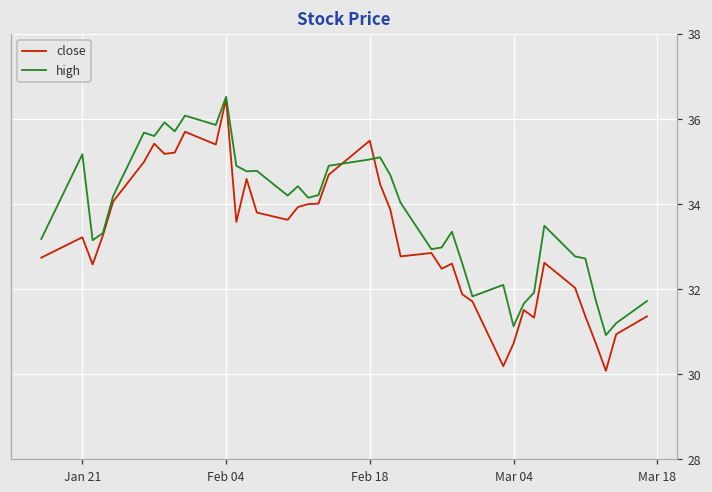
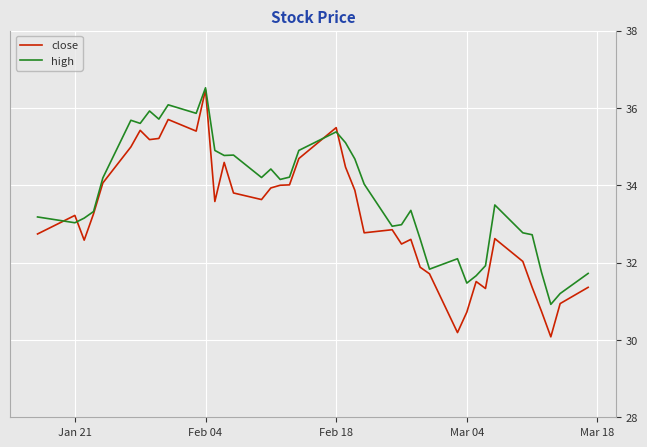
high, Jan 21: 35.2 -> 33.0
high, Feb 18: 35.1 -> 35.4
high, Mar 04: 31.1 -> 31.5
